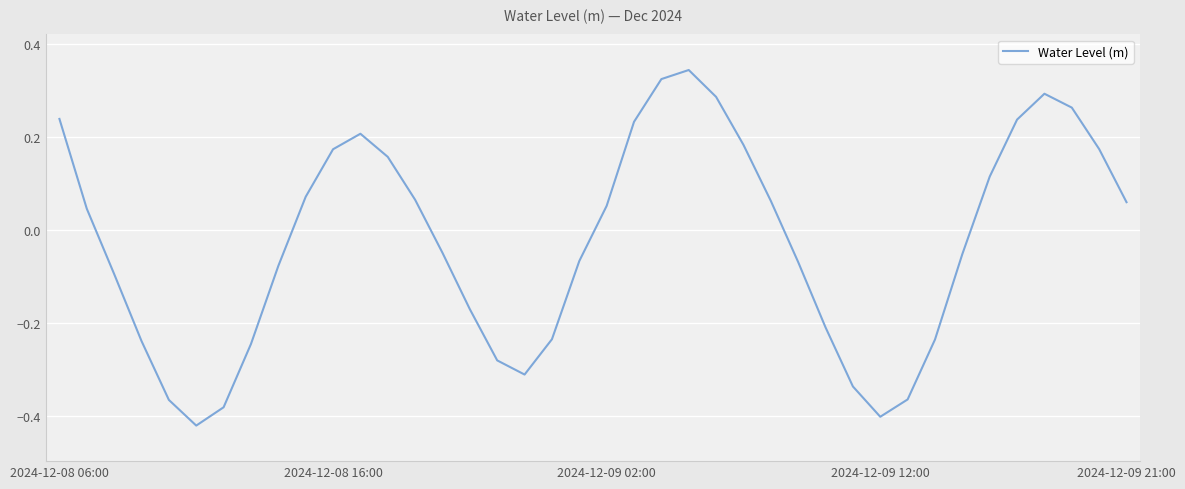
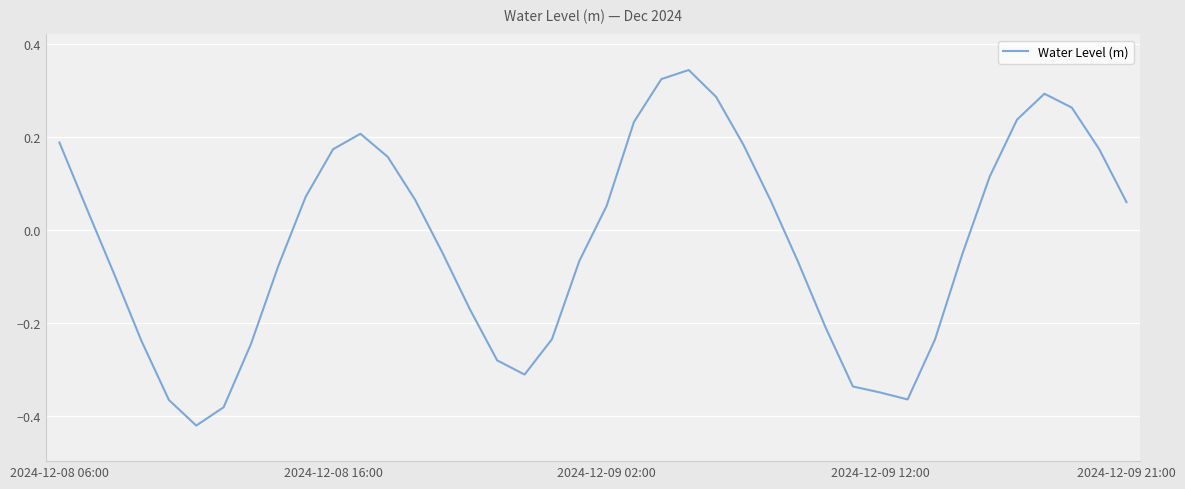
2024-12-08 06:00: 0.24 -> 0.19
2024-12-09 12:00: -0.40 -> -0.35
